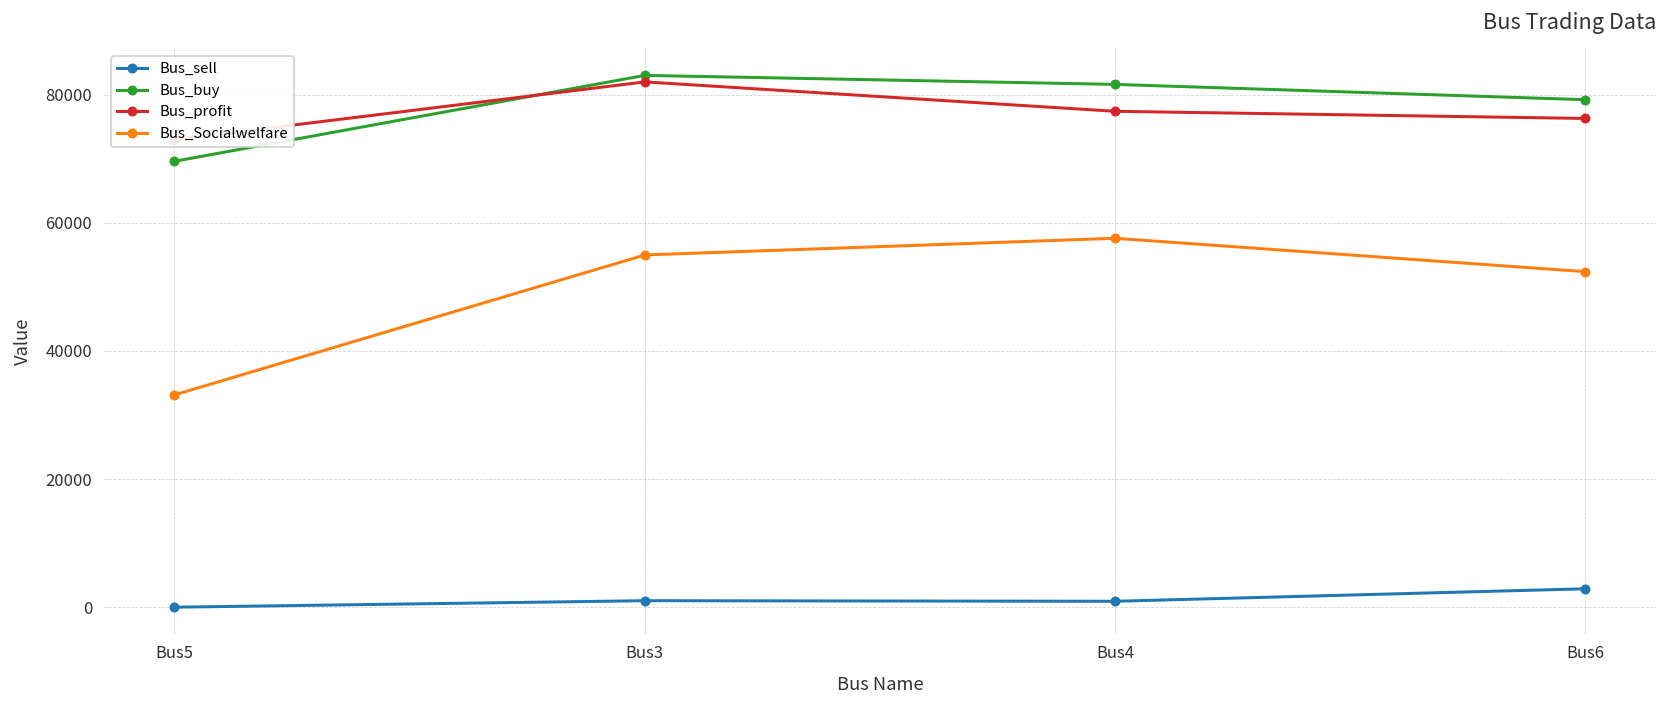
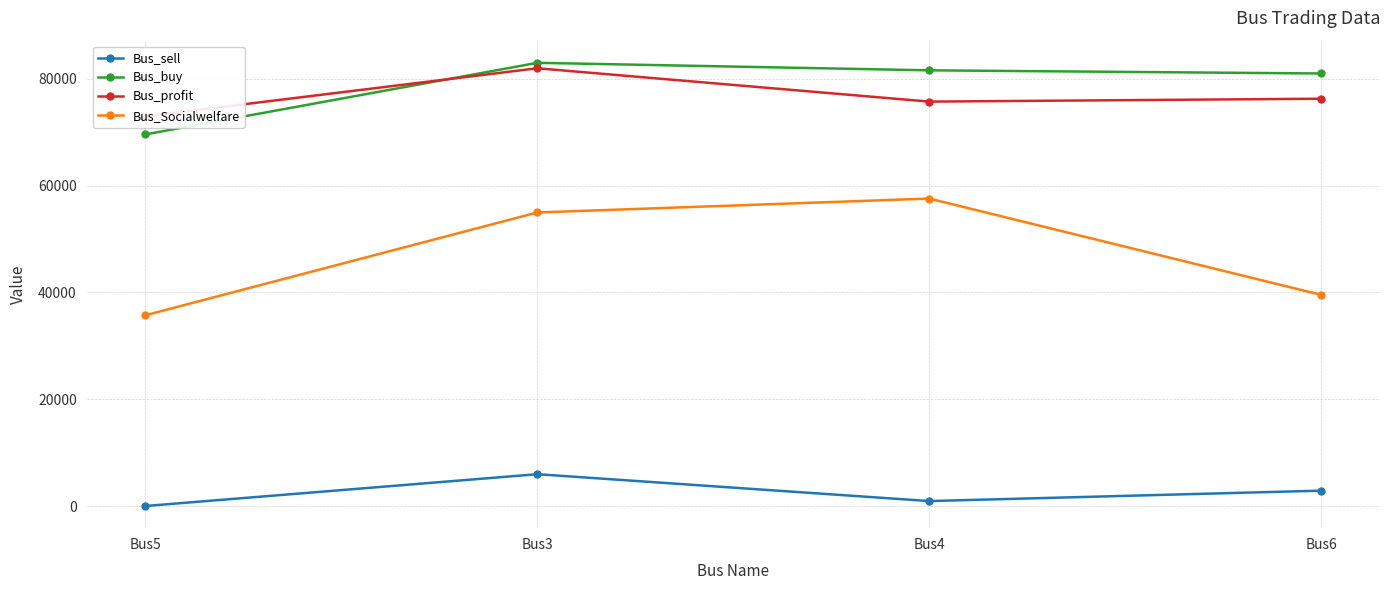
Bus_Socialwelfare, Bus5: 33000 -> 36000
Bus_sell, Bus3: 1000 -> 6000
Bus_profit, Bus4: 77000 -> 76000
Bus_buy, Bus6: 79000 -> 81000
Bus_Socialwelfare, Bus6: 52000 -> 40000
